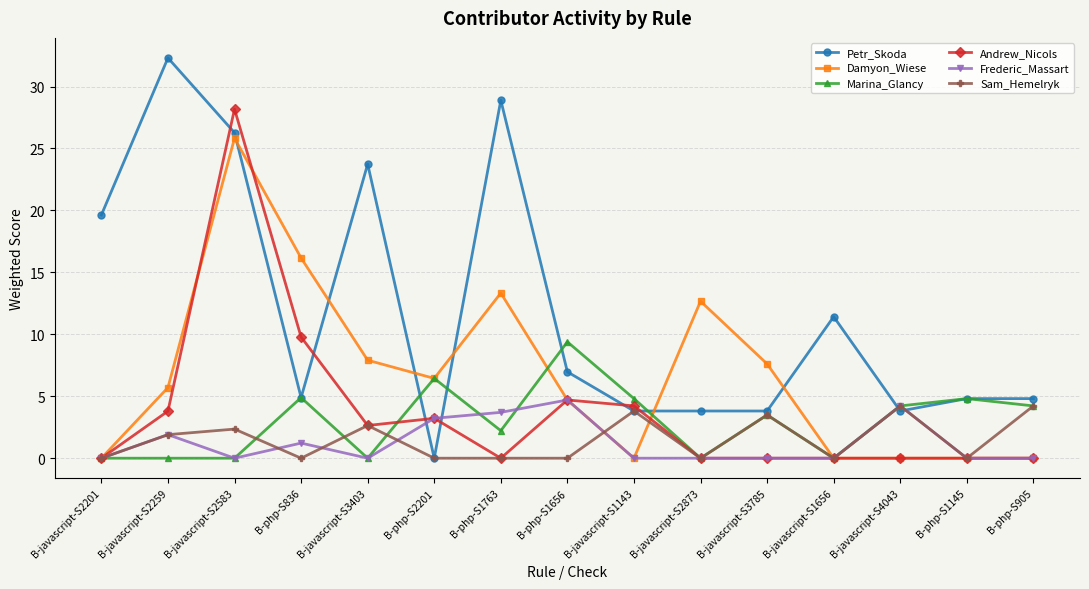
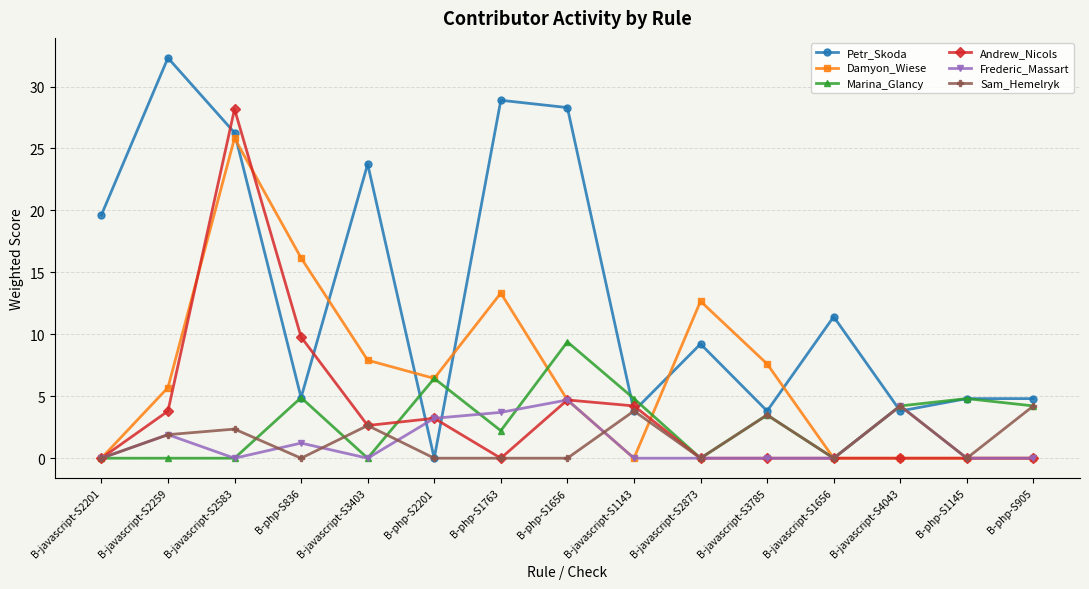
Petr_Skoda, B-php-S1656: 7.0 -> 28.3
Petr_Skoda, B-javascript-S2873: 3.8 -> 9.2
